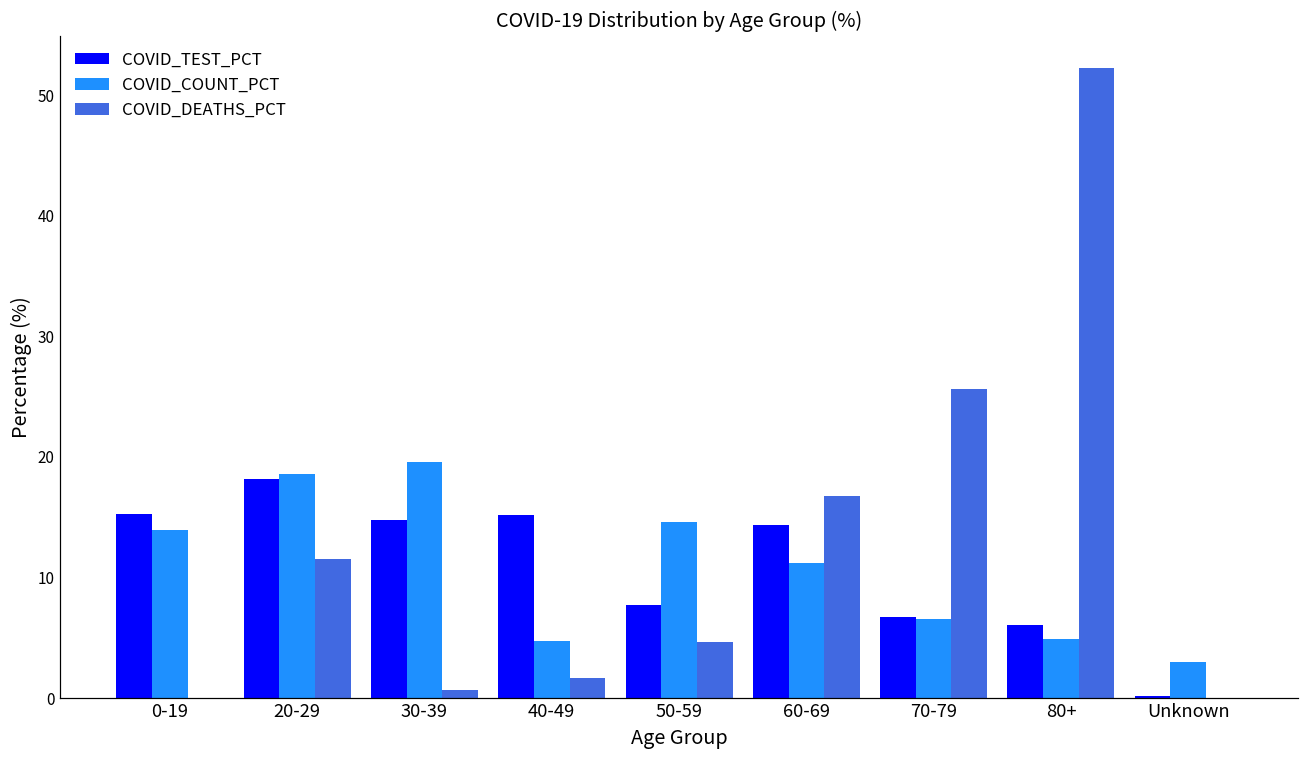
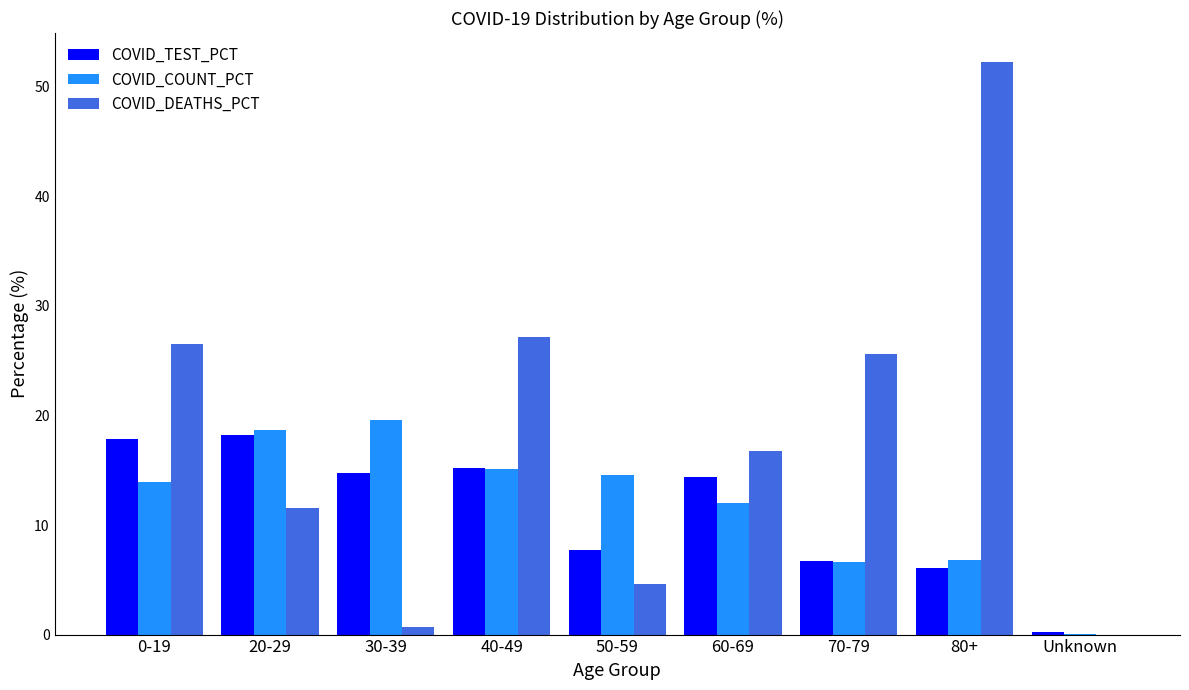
COVID_TEST_PCT, 0-19: 15.3 -> 17.9
COVID_DEATHS_PCT, 0-19: 0.0 -> 26.5
COVID_COUNT_PCT, 40-49: 4.7 -> 15.1
COVID_DEATHS_PCT, 40-49: 1.6 -> 27.2
COVID_COUNT_PCT, 60-69: 11.2 -> 12.0
COVID_COUNT_PCT, 80+: 4.9 -> 6.8
COVID_COUNT_PCT, Unknown: 3.0 -> 0.0
